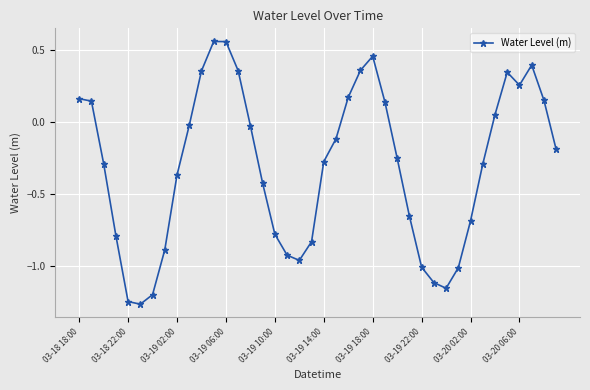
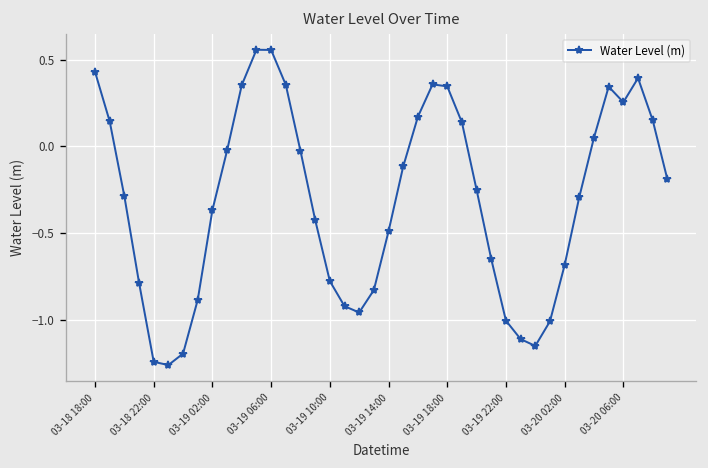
03-18 18:00: 0.16 -> 0.43
03-19 14:00: -0.27 -> -0.49
03-19 18:00: 0.46 -> 0.35
